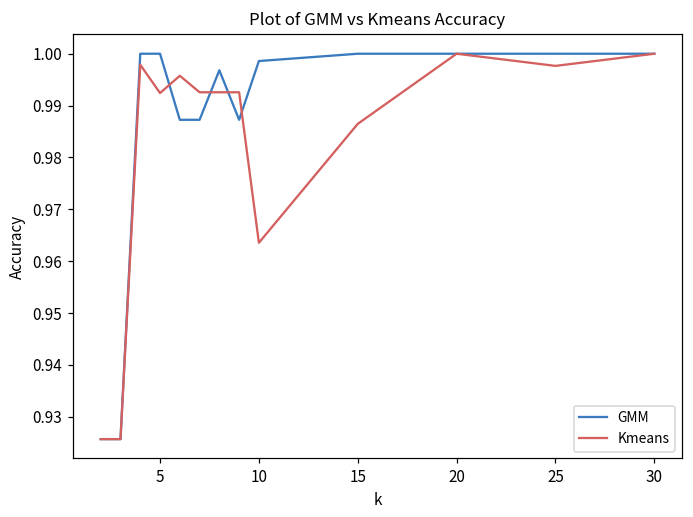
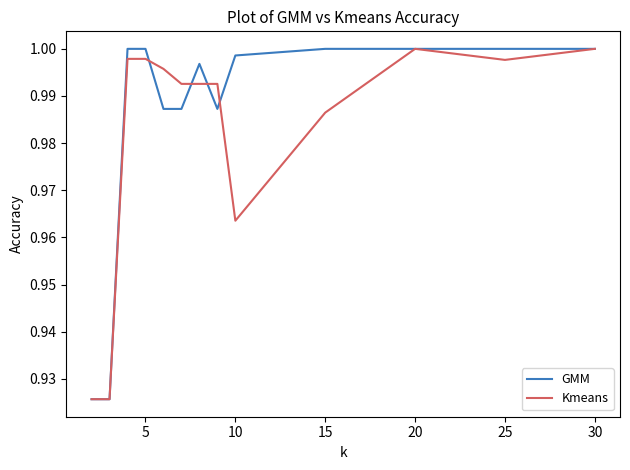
Kmeans, 5: 0.992 -> 0.998
